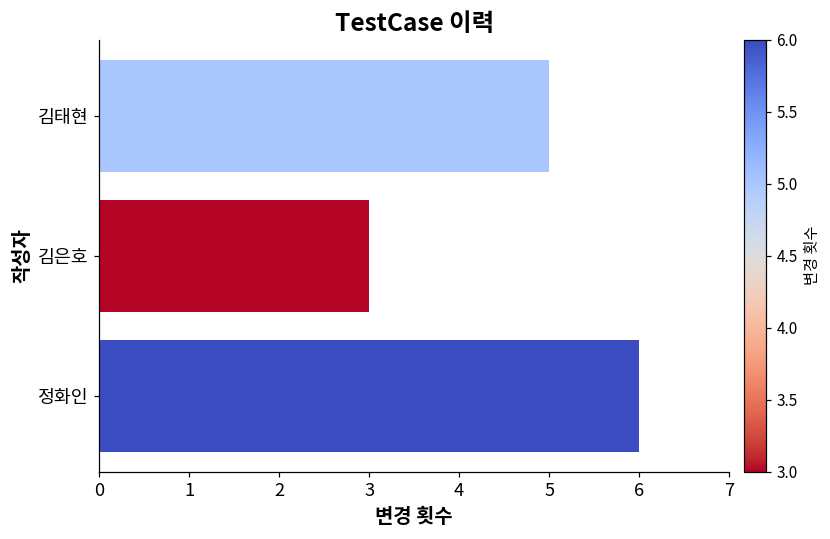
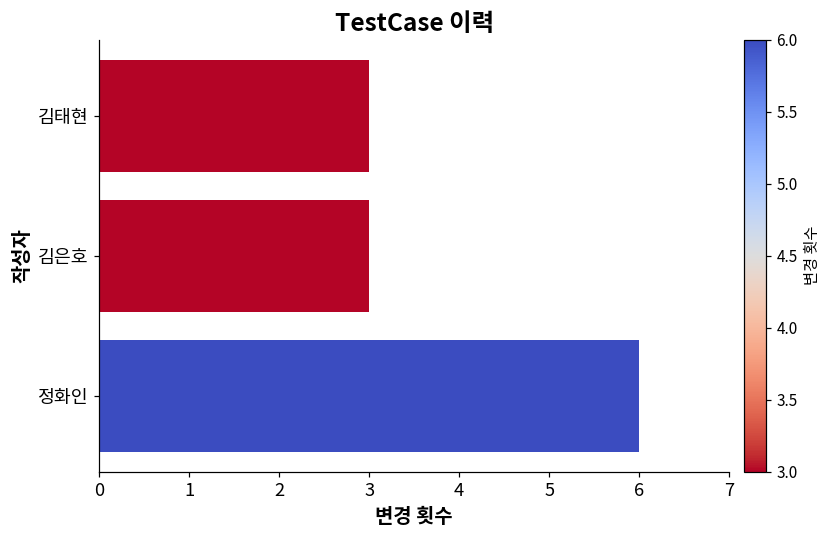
김태현: 5 -> 3
